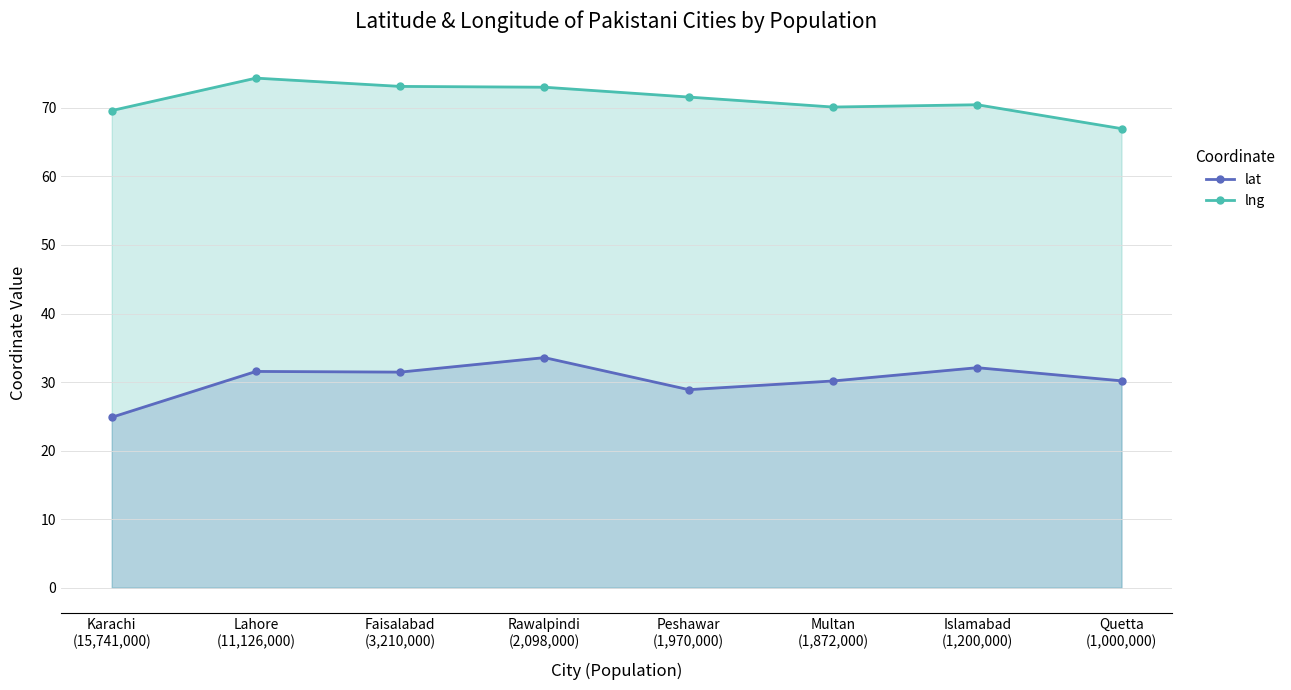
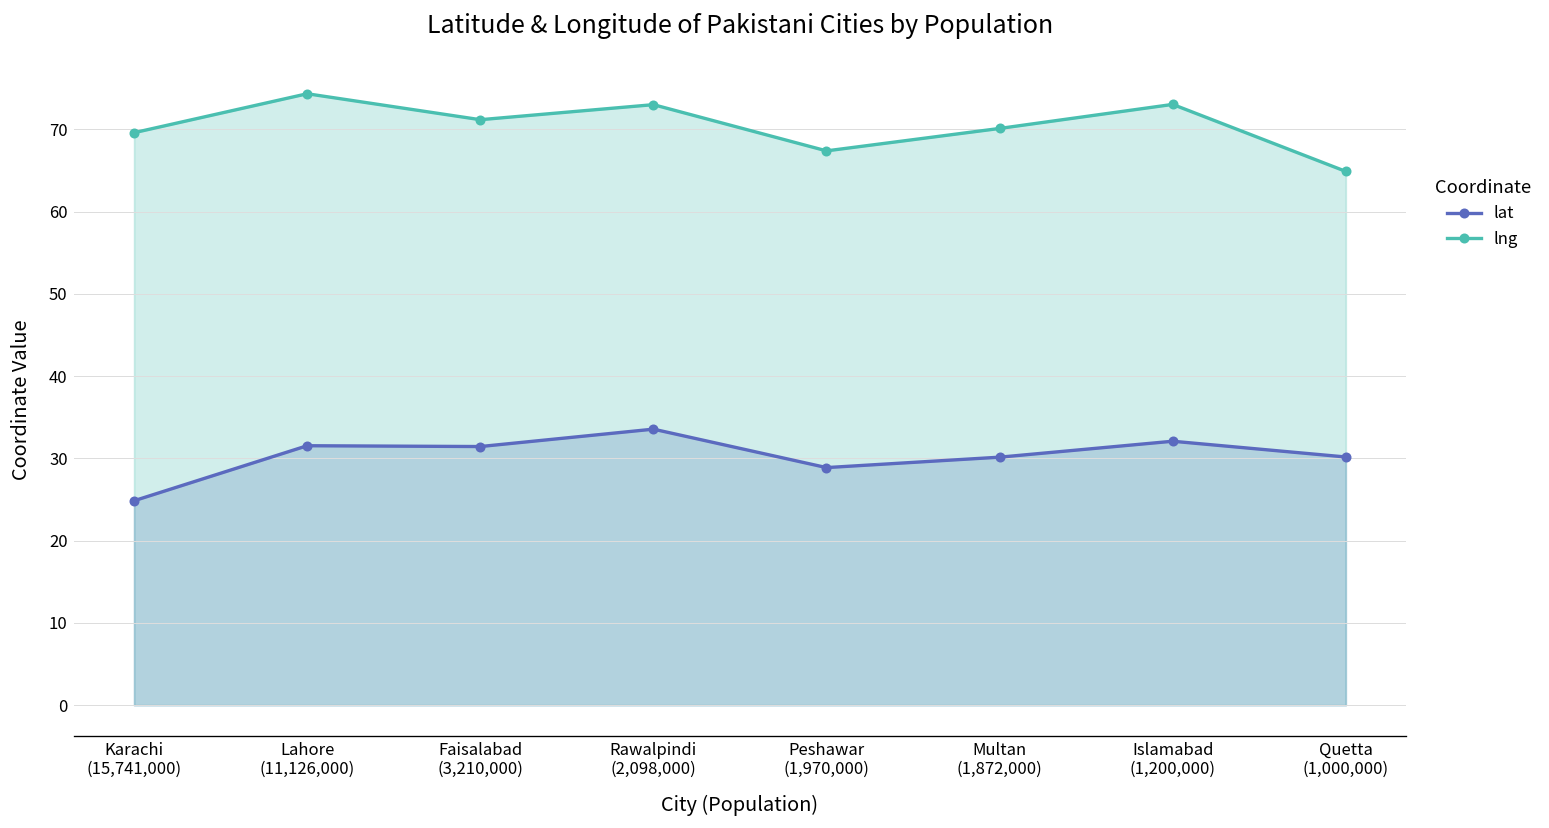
lng, Faisalabad (3,210,000): 73 -> 71
lng, Peshawar (1,970,000): 72 -> 67
lng, Islamabad (1,200,000): 70 -> 73
lng, Quetta (1,000,000): 67 -> 65
